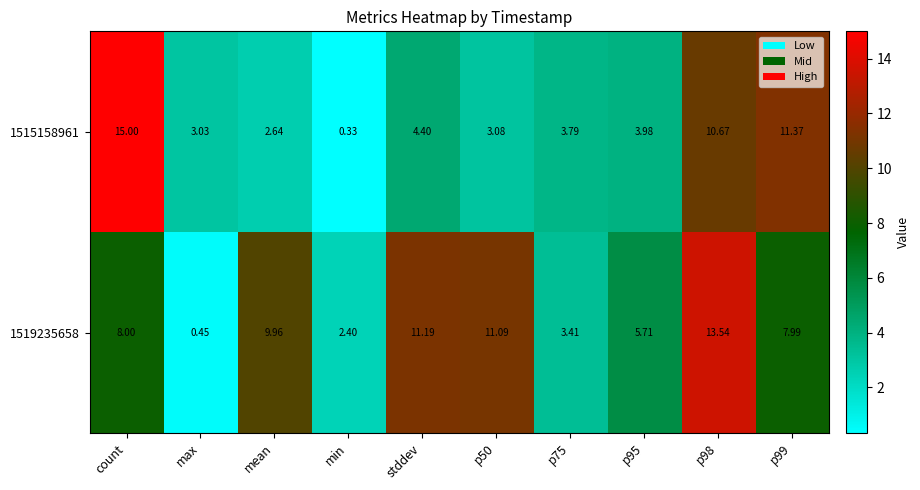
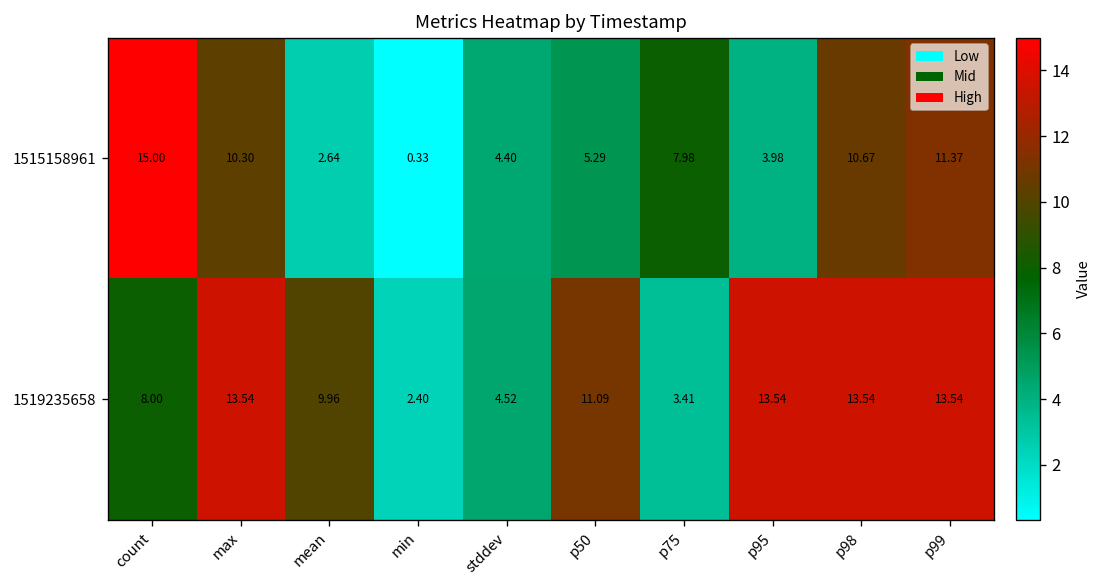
1515158961, max: 3.03 -> 10.30
1515158961, p50: 3.08 -> 5.29
1515158961, p75: 3.79 -> 7.98
1519235658, max: 0.45 -> 13.54
1519235658, stddev: 11.19 -> 4.52
1519235658, p95: 5.71 -> 13.54
1519235658, p99: 7.99 -> 13.54
